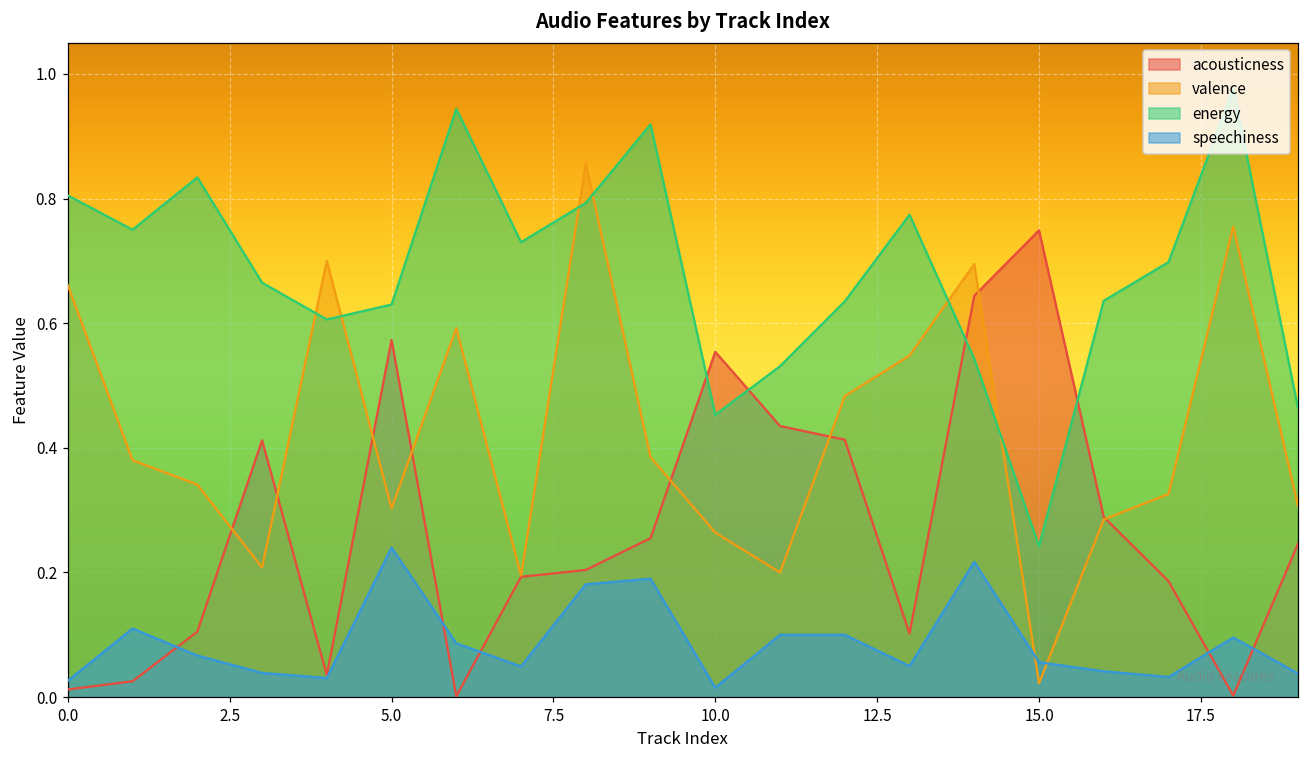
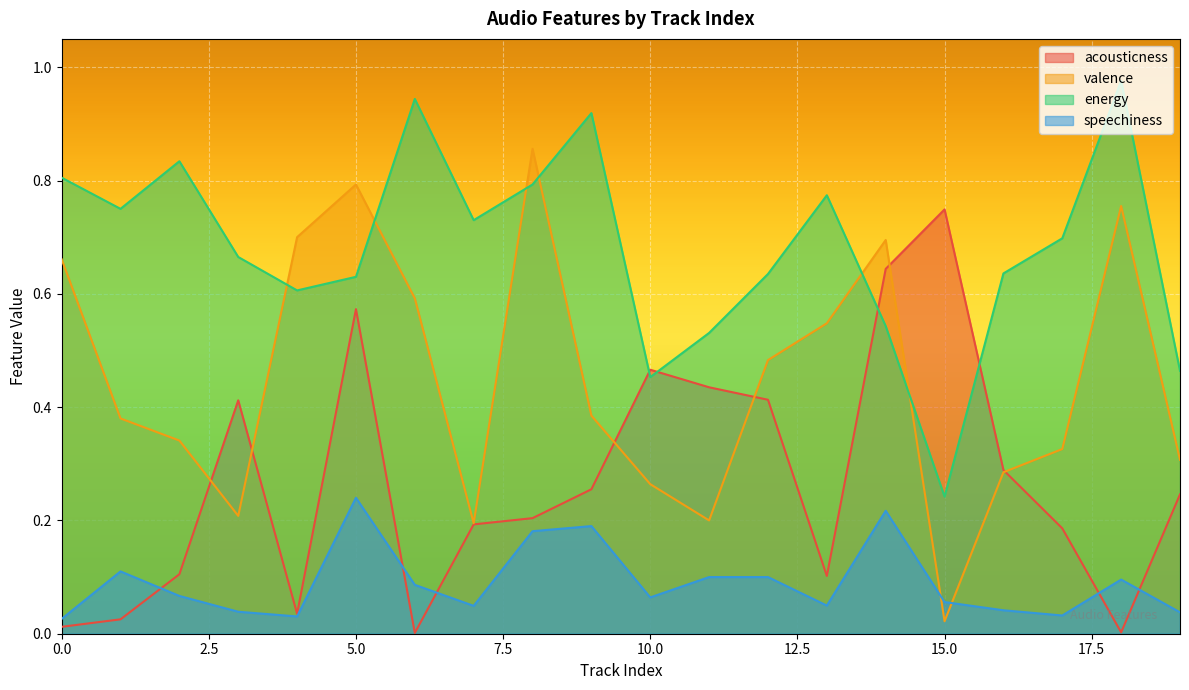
valence, 5.0: 0.30 -> 0.79
acousticness, 10.0: 0.55 -> 0.47
speechiness, 10.0: 0.02 -> 0.06
